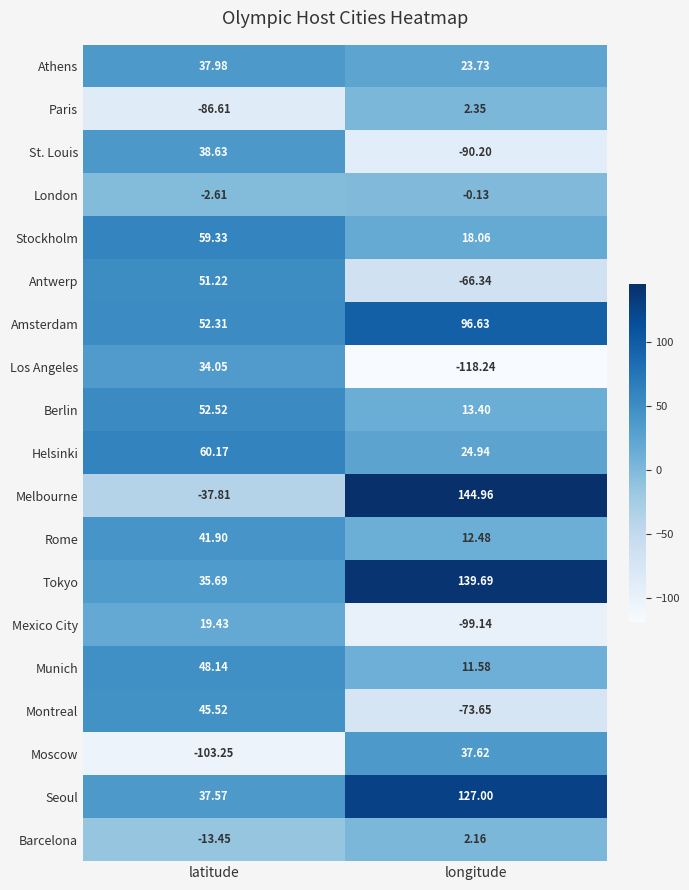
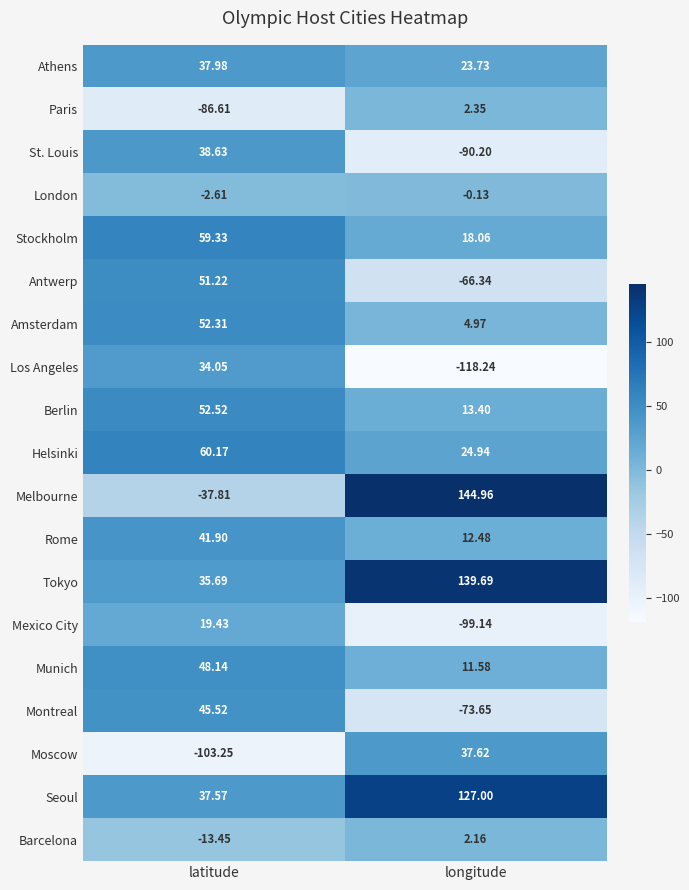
Amsterdam, longitude: 96.63 -> 4.97
